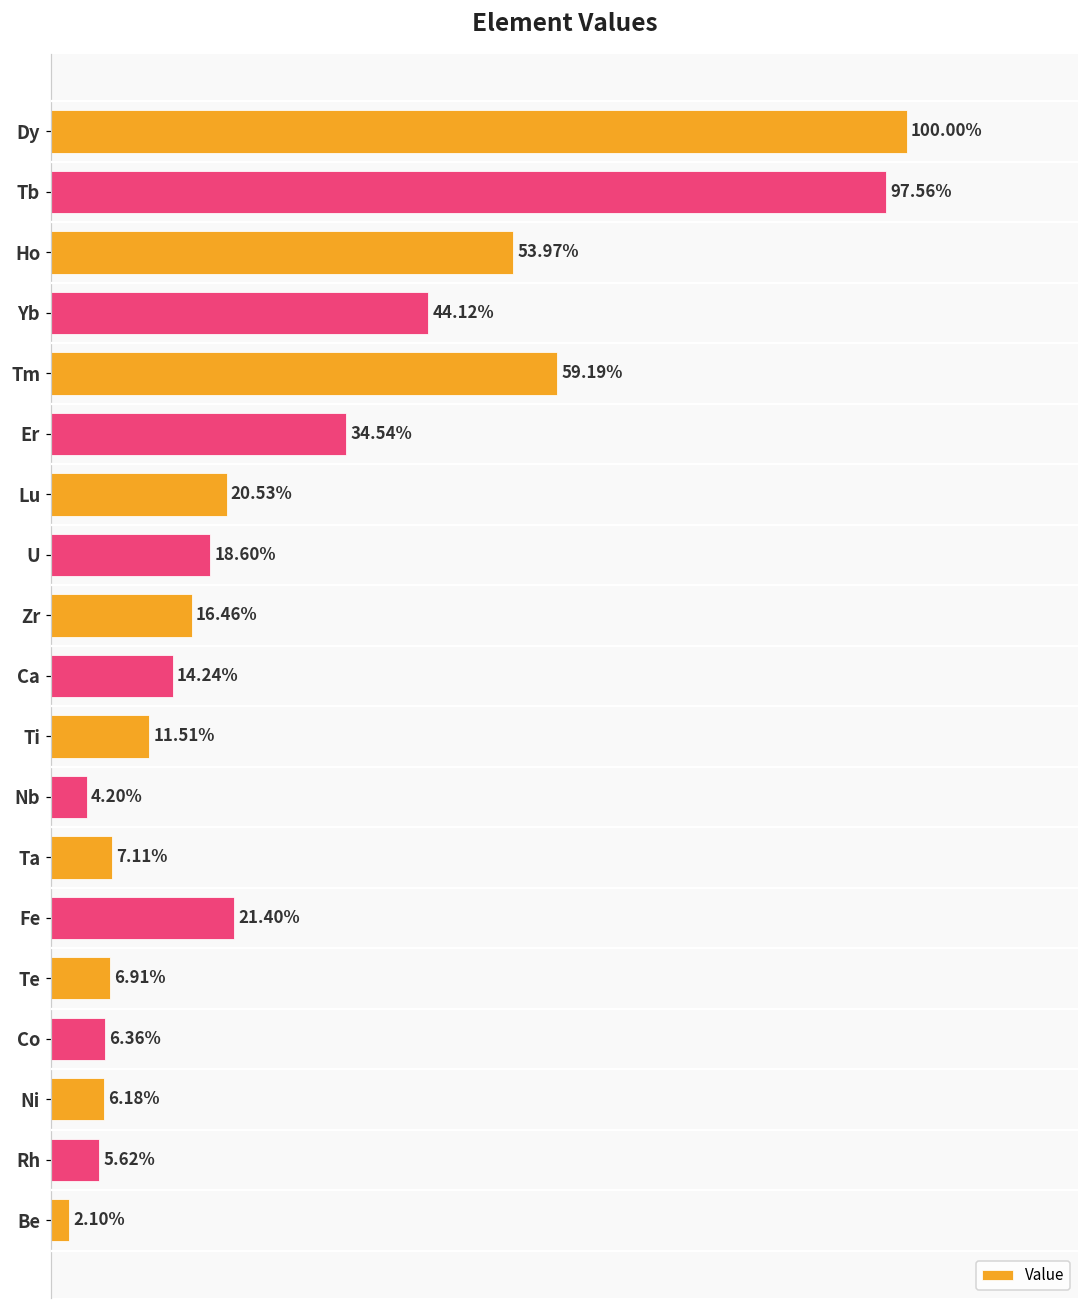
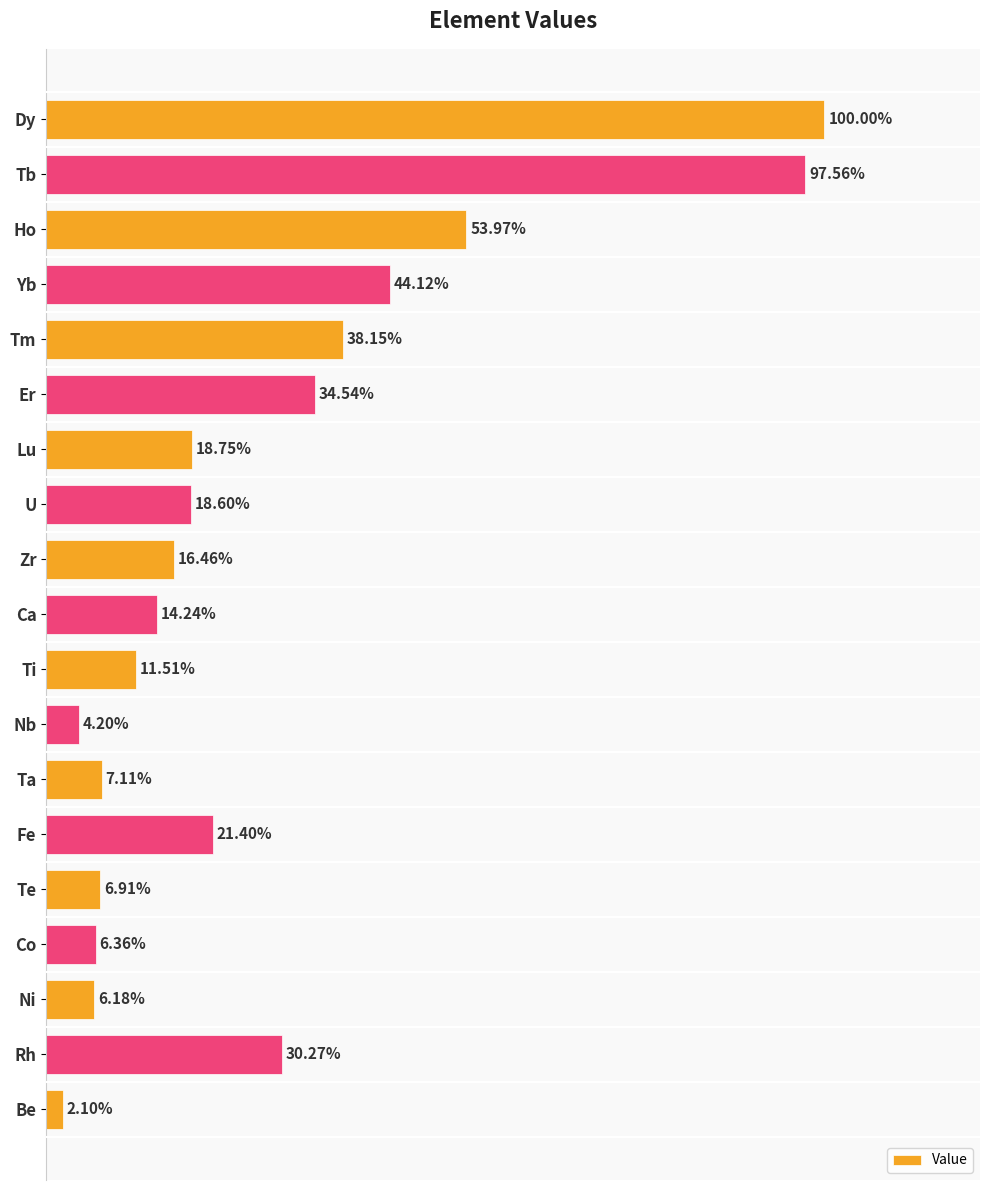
Tm: 59.19% -> 38.15%
Lu: 20.53% -> 18.75%
Rh: 5.62% -> 30.27%
